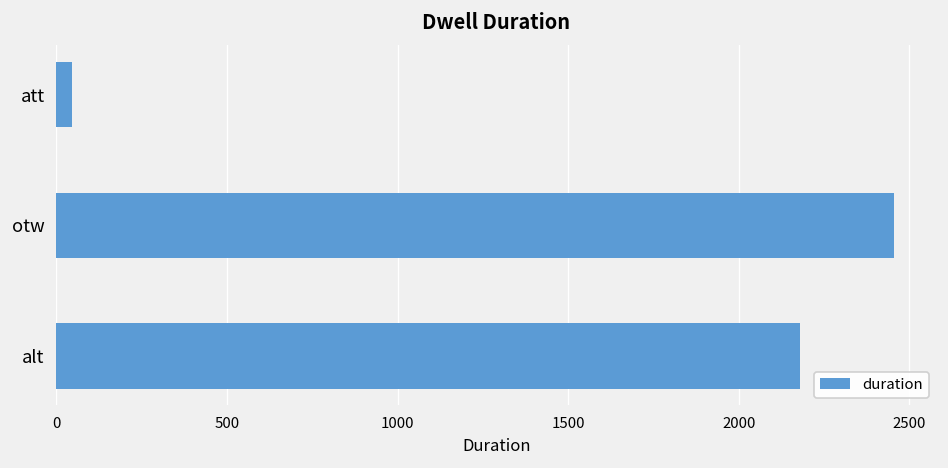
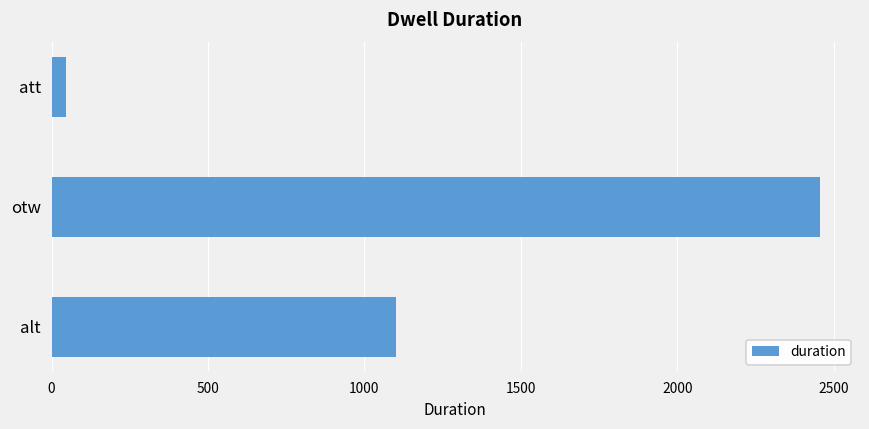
alt: 2180 -> 1100
